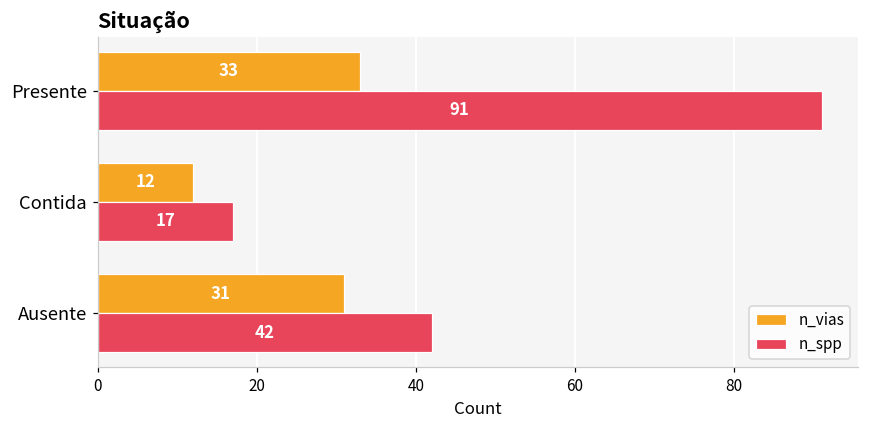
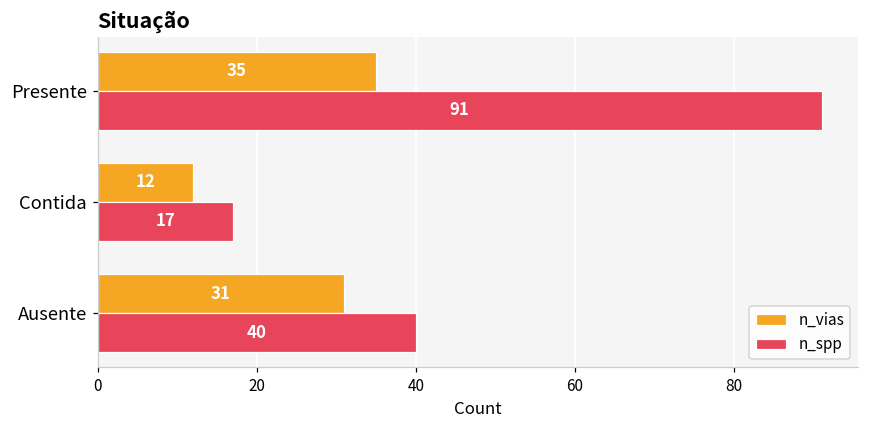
n_vias, Presente: 33 -> 35
n_spp, Ausente: 42 -> 40
